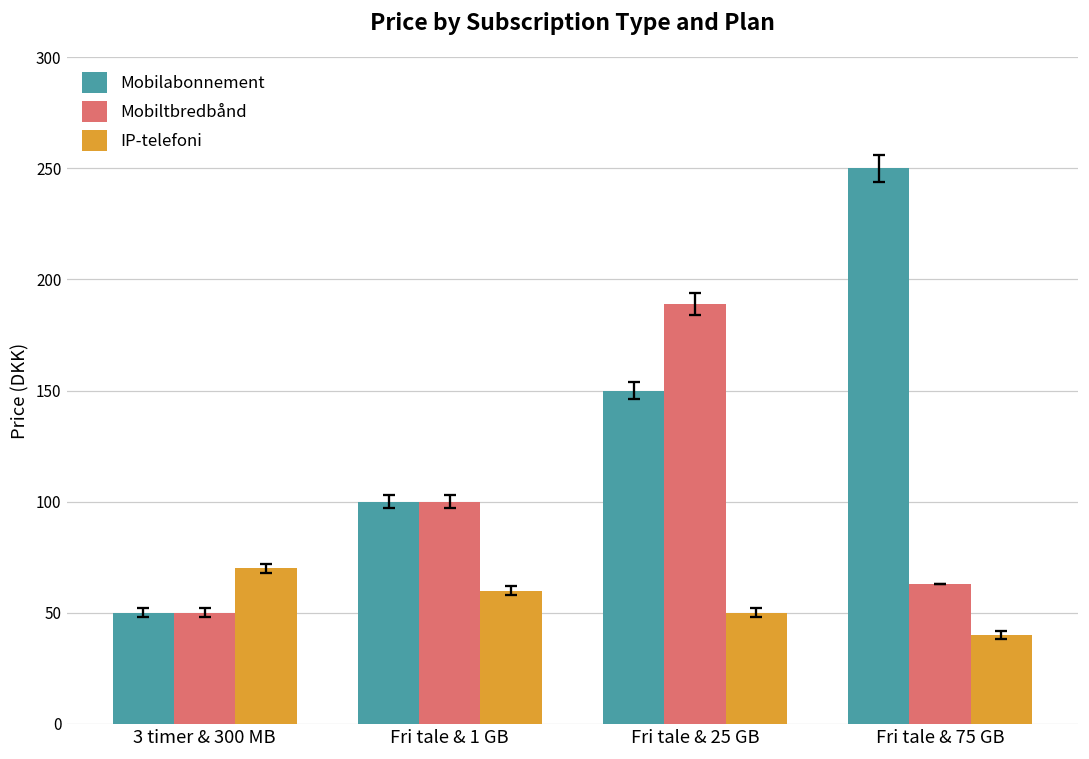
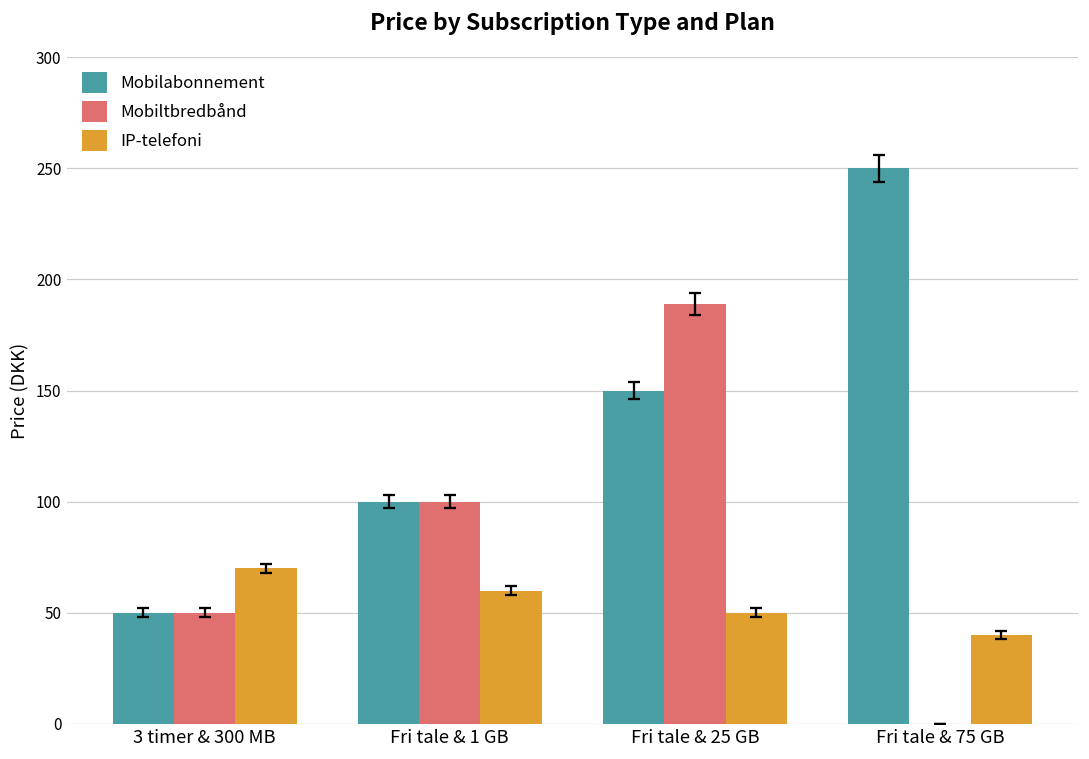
Mobiltbredbånd, Fri tale & 75 GB: 63 -> 0
